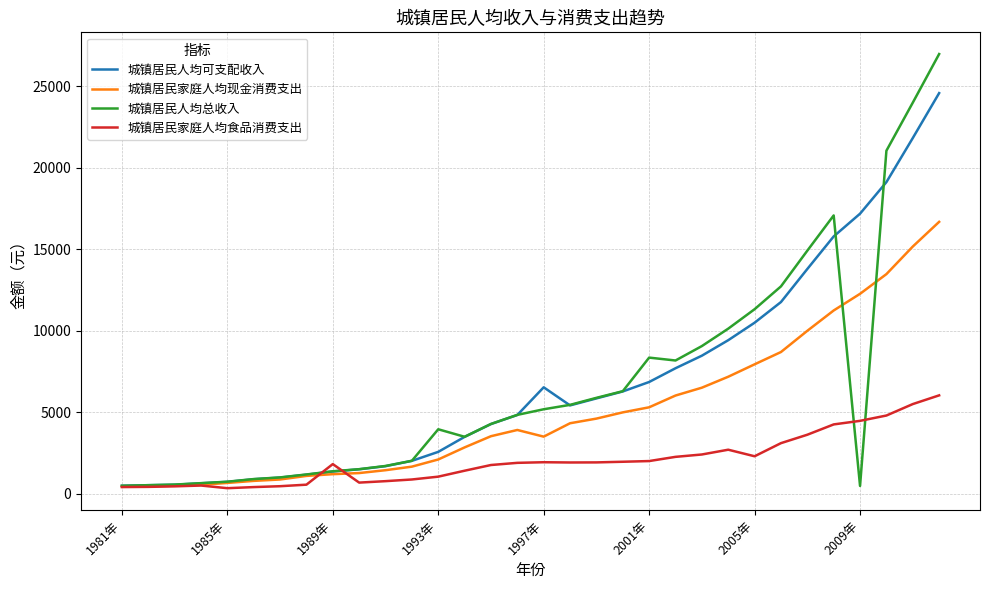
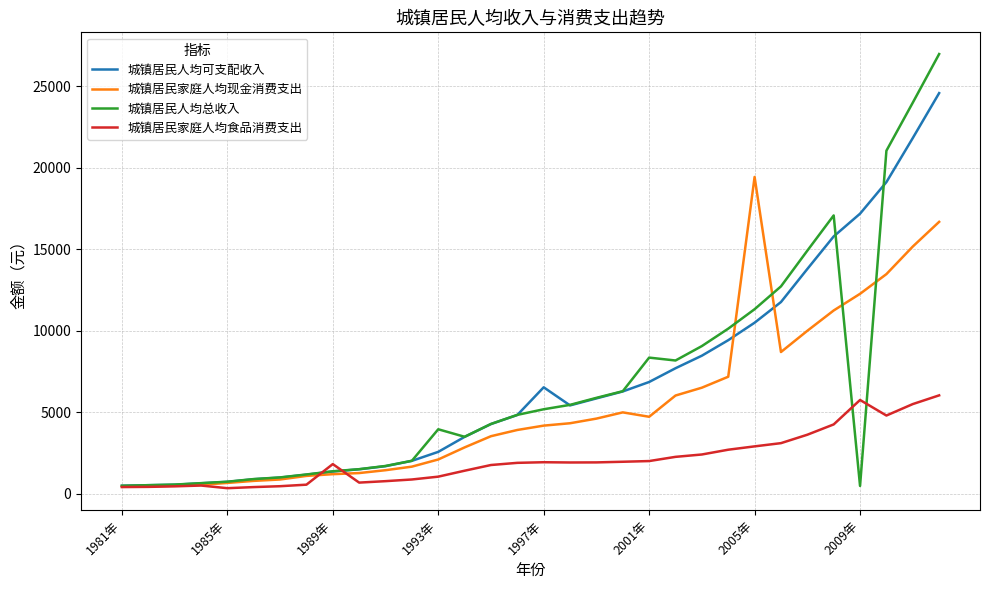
城镇居民家庭人均现金消费支出, 1997年: 3500 -> 4200
城镇居民家庭人均现金消费支出, 2001年: 5300 -> 4700
城镇居民家庭人均现金消费支出, 2005年: 7900 -> 19400
城镇居民家庭人均食品消费支出, 2005年: 2300 -> 2900
城镇居民家庭人均食品消费支出, 2009年: 4500 -> 5800
